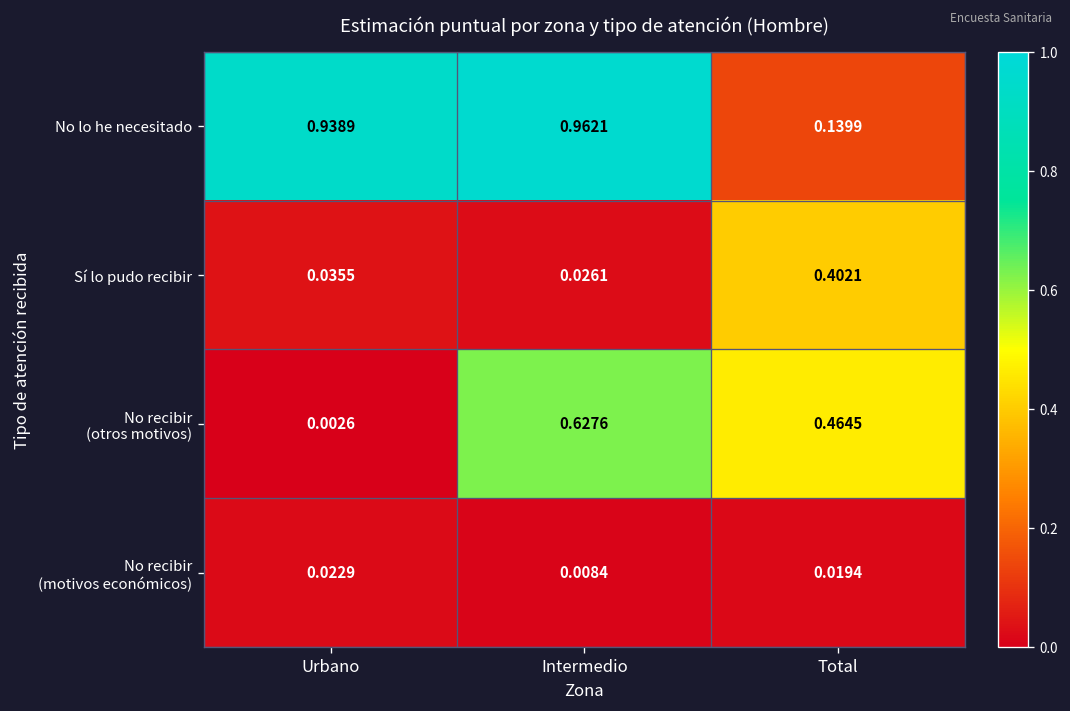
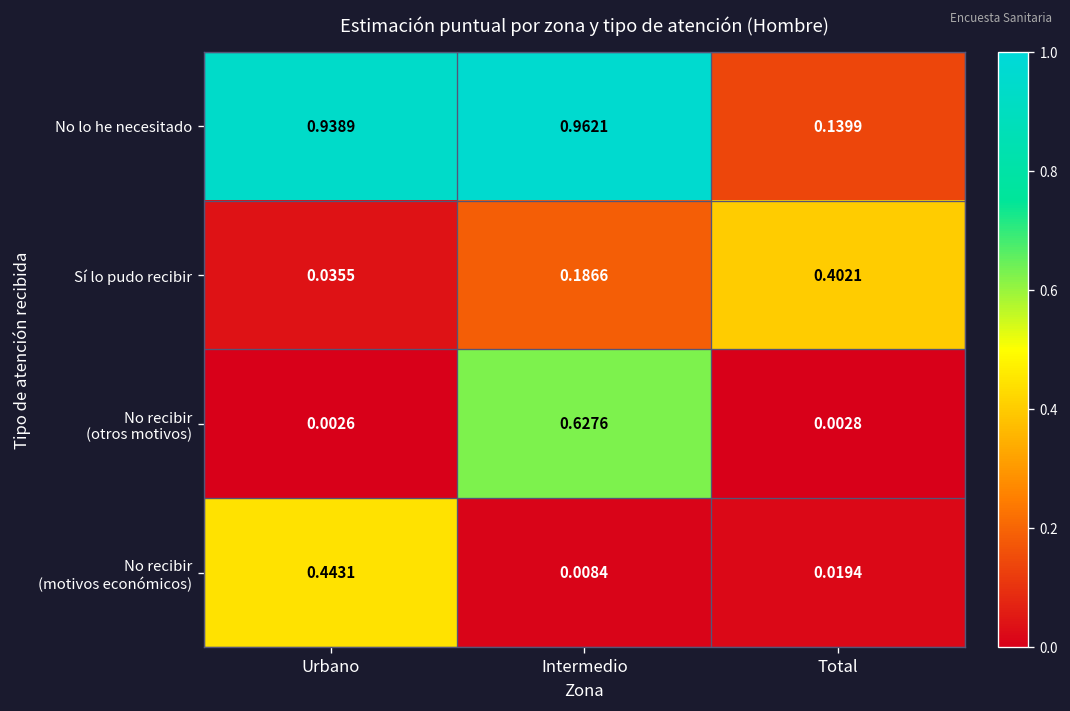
Sí lo pudo recibir, Intermedio: 0.0261 -> 0.1866
No recibir (otros motivos), Total: 0.4645 -> 0.0028
No recibir (motivos económicos), Urbano: 0.0229 -> 0.4431
